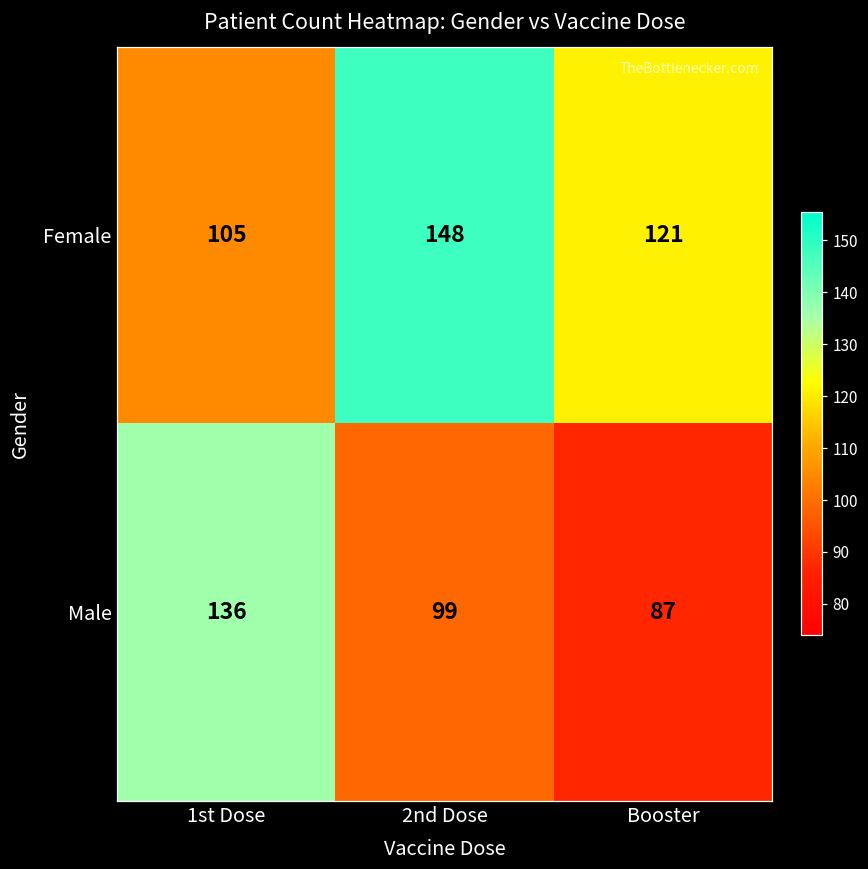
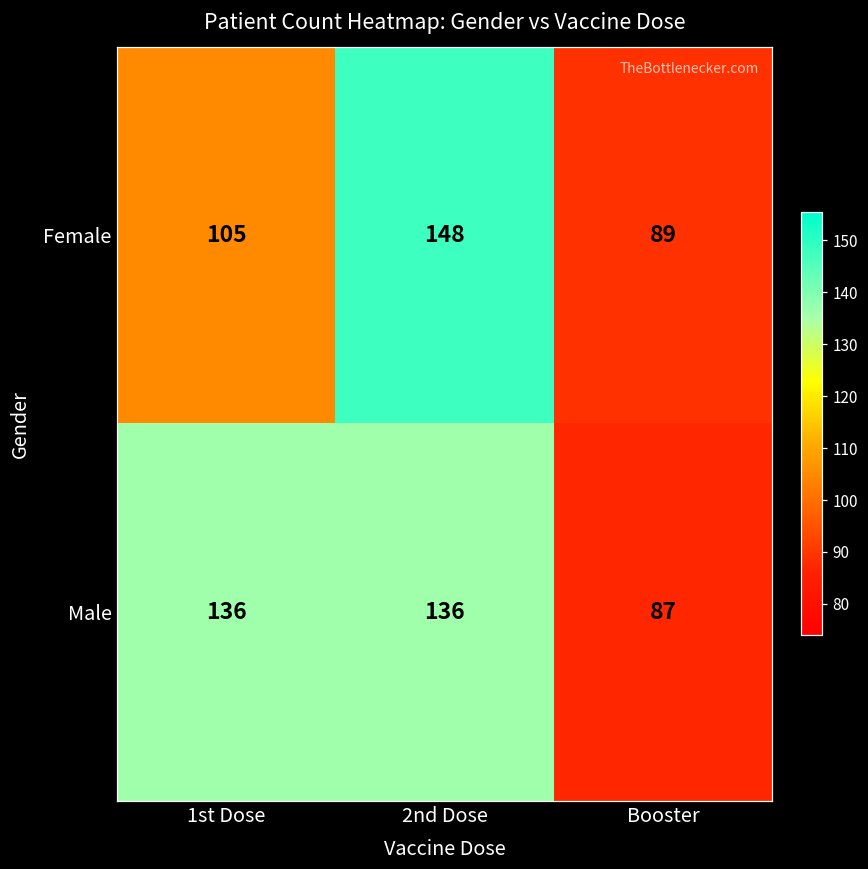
Female, Booster: 121 -> 89
Male, 2nd Dose: 99 -> 136
